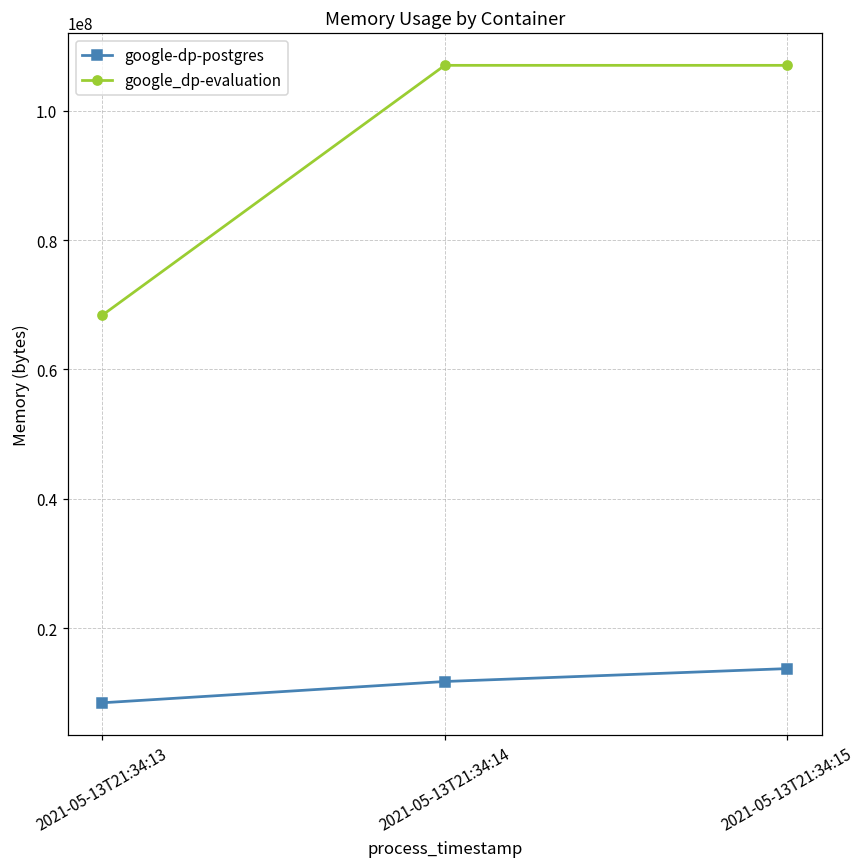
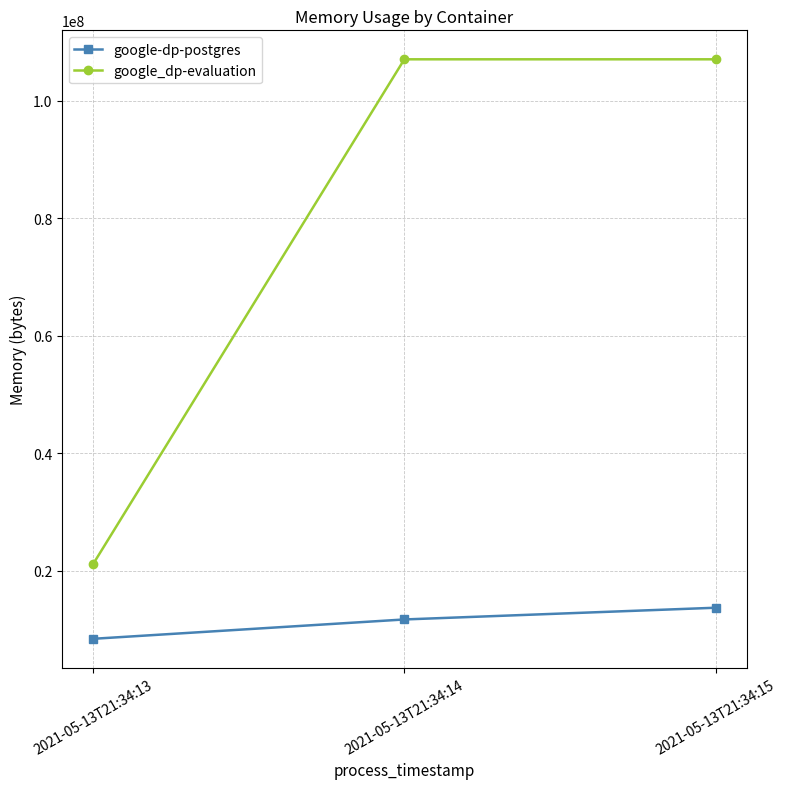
google_dp-evaluation, 2021-05-13T21:34:13: 68000000 -> 21000000
